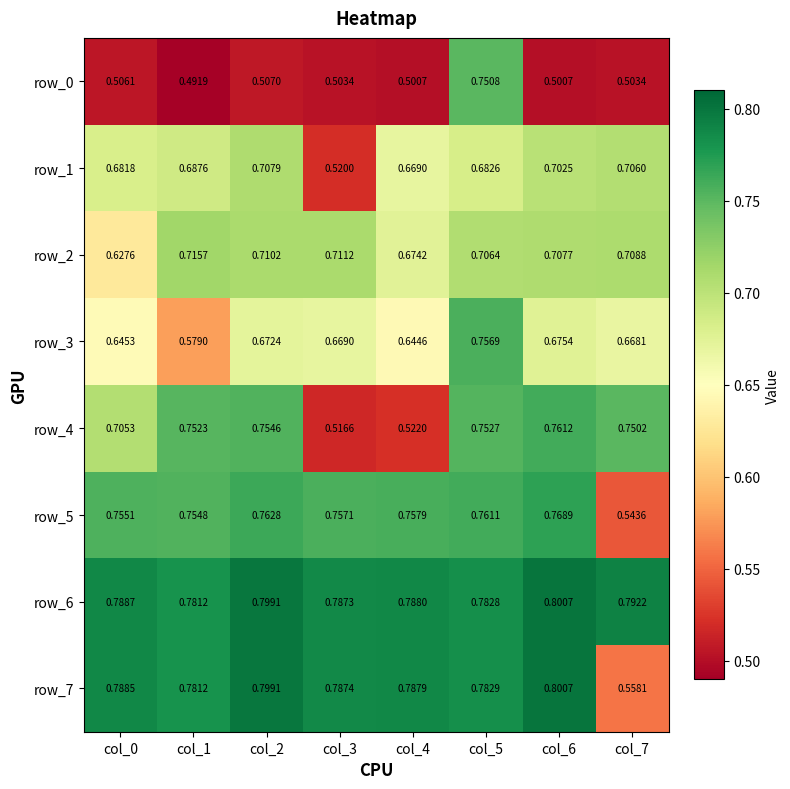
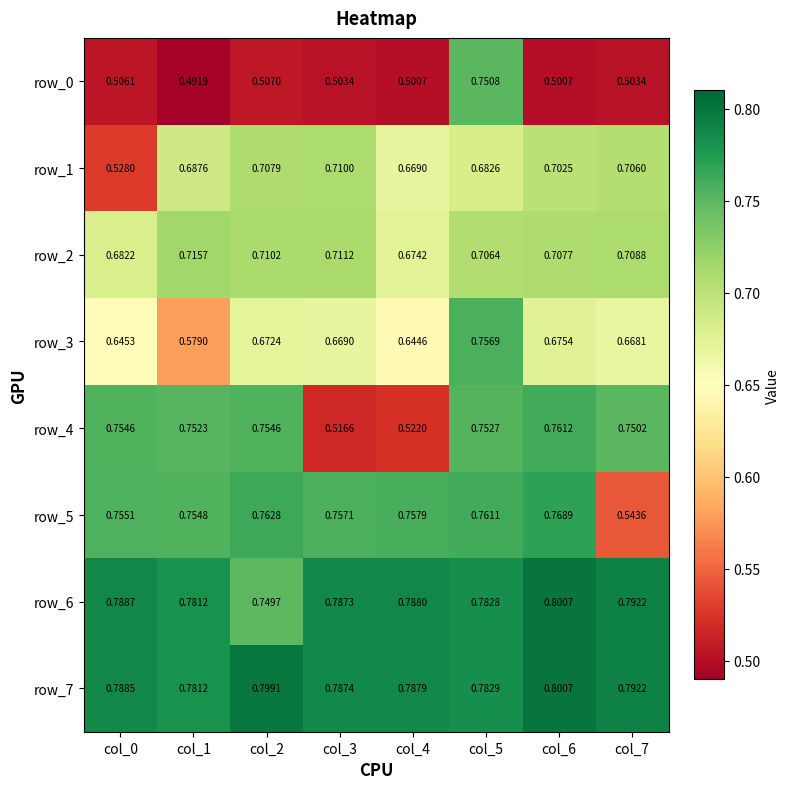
row_1, col_0: 0.6818 -> 0.5280
row_1, col_3: 0.5200 -> 0.7100
row_2, col_0: 0.6276 -> 0.6822
row_4, col_0: 0.7053 -> 0.7546
row_6, col_2: 0.7991 -> 0.7497
row_7, col_7: 0.5581 -> 0.7922
